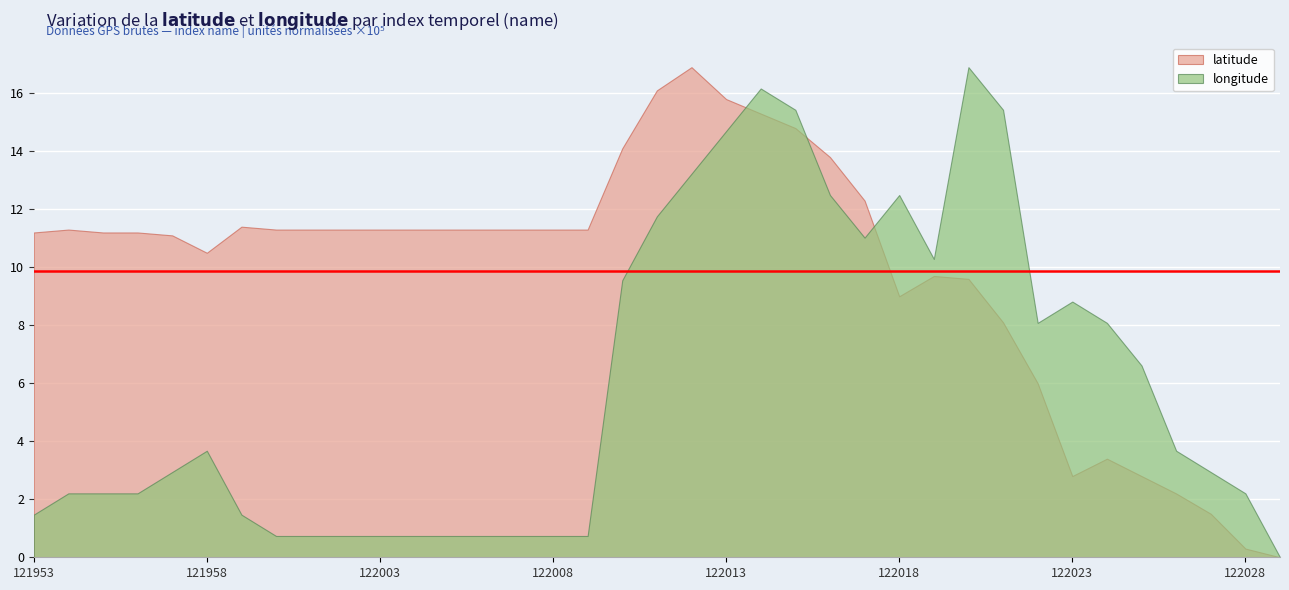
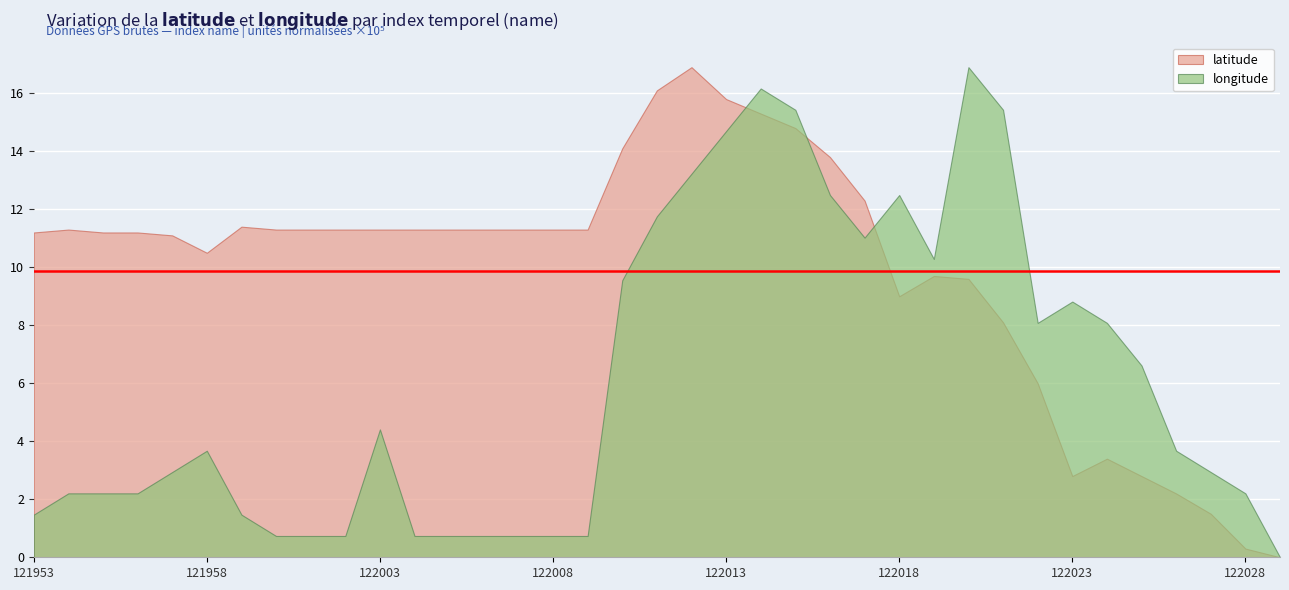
longitude, 122003: 0.7 -> 4.4
